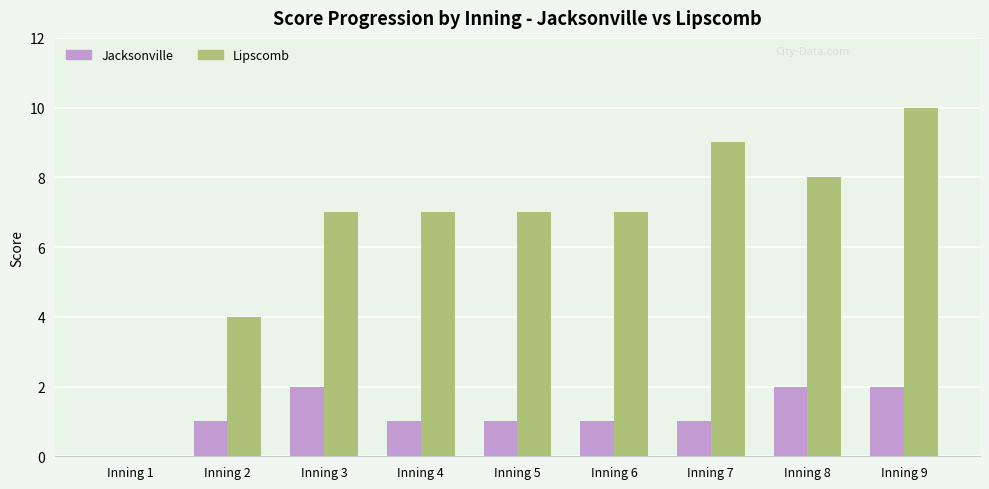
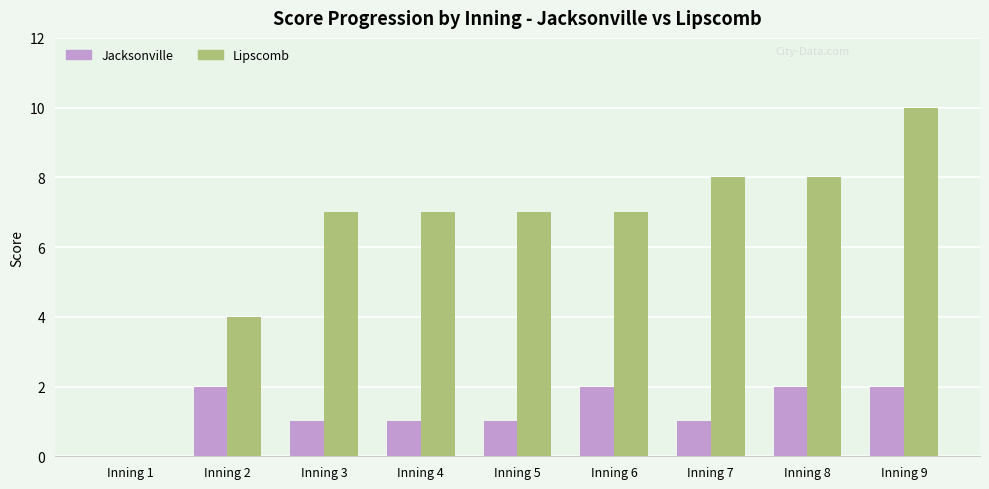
Jacksonville, Inning 2: 1 -> 2
Jacksonville, Inning 3: 2 -> 1
Jacksonville, Inning 6: 1 -> 2
Lipscomb, Inning 7: 9 -> 8
